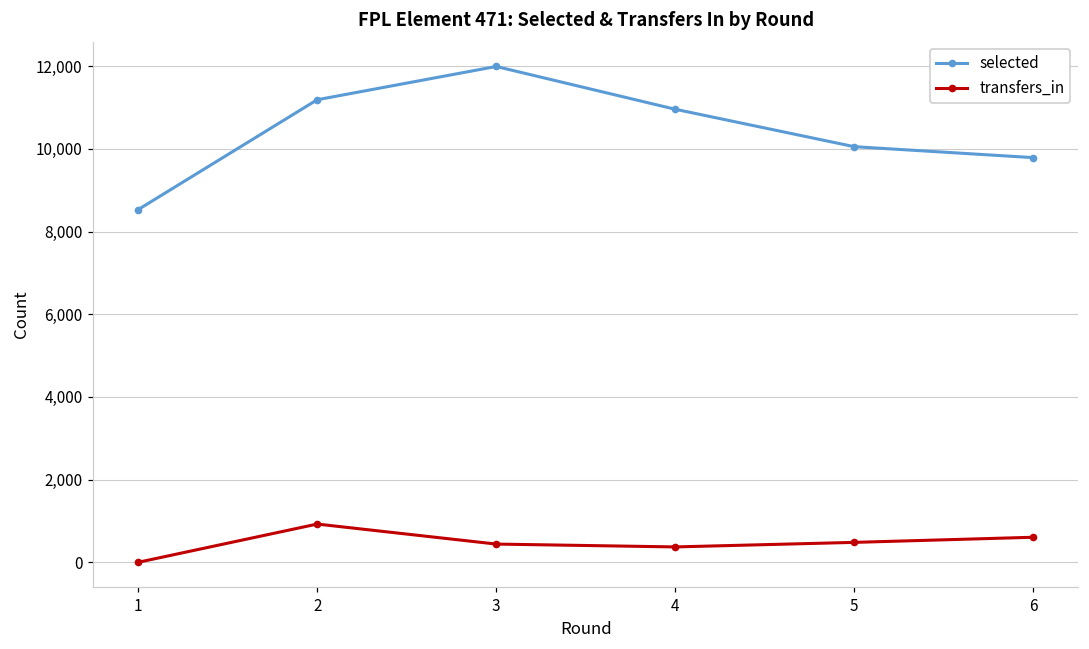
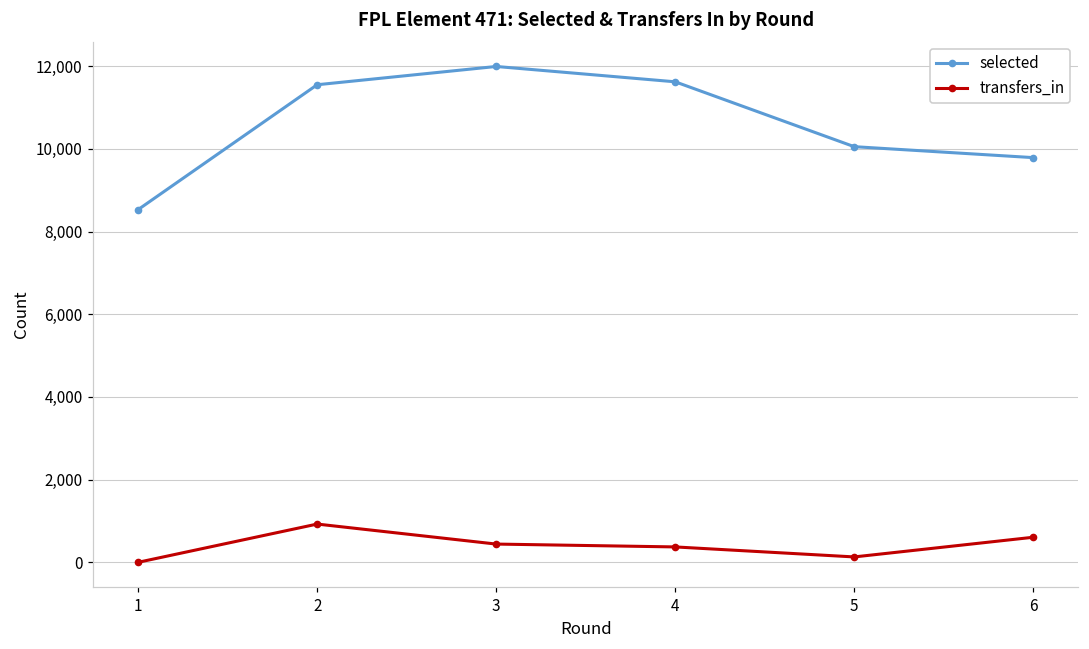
selected, 2: 11,200 -> 11,600
selected, 4: 11,000 -> 11,600
transfers_in, 5: 500 -> 100
